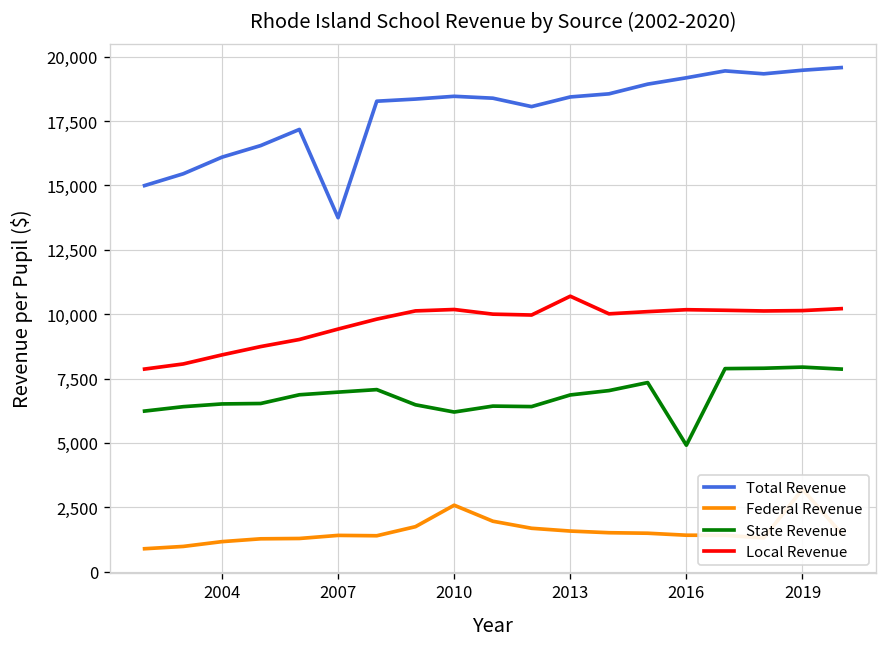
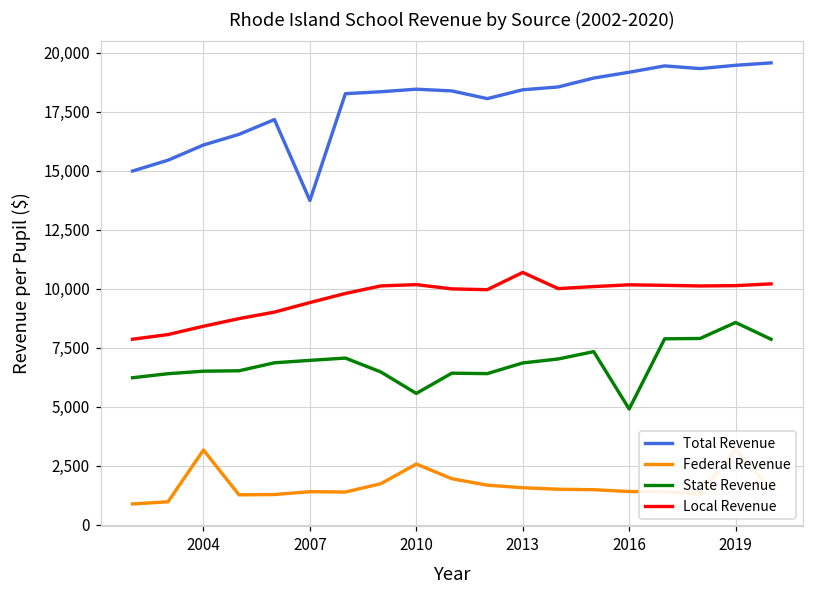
Federal Revenue, 2004: 1,200 -> 3,200
State Revenue, 2010: 6,200 -> 5,600
State Revenue, 2019: 7,900 -> 8,600
